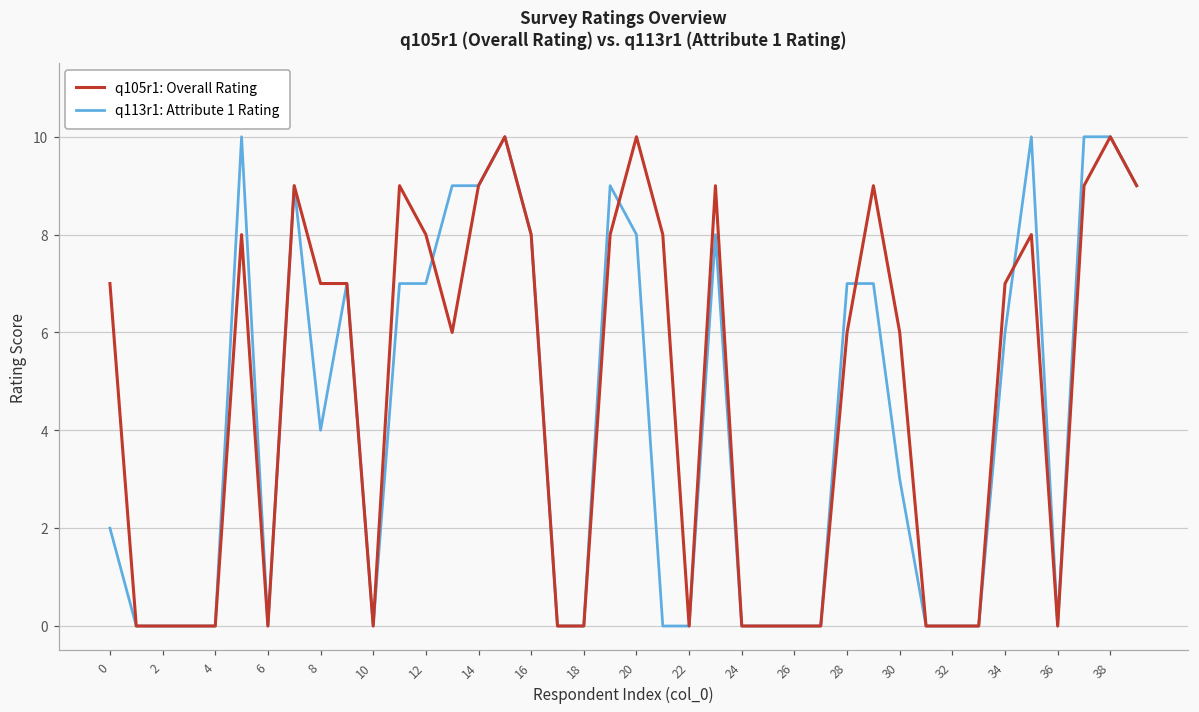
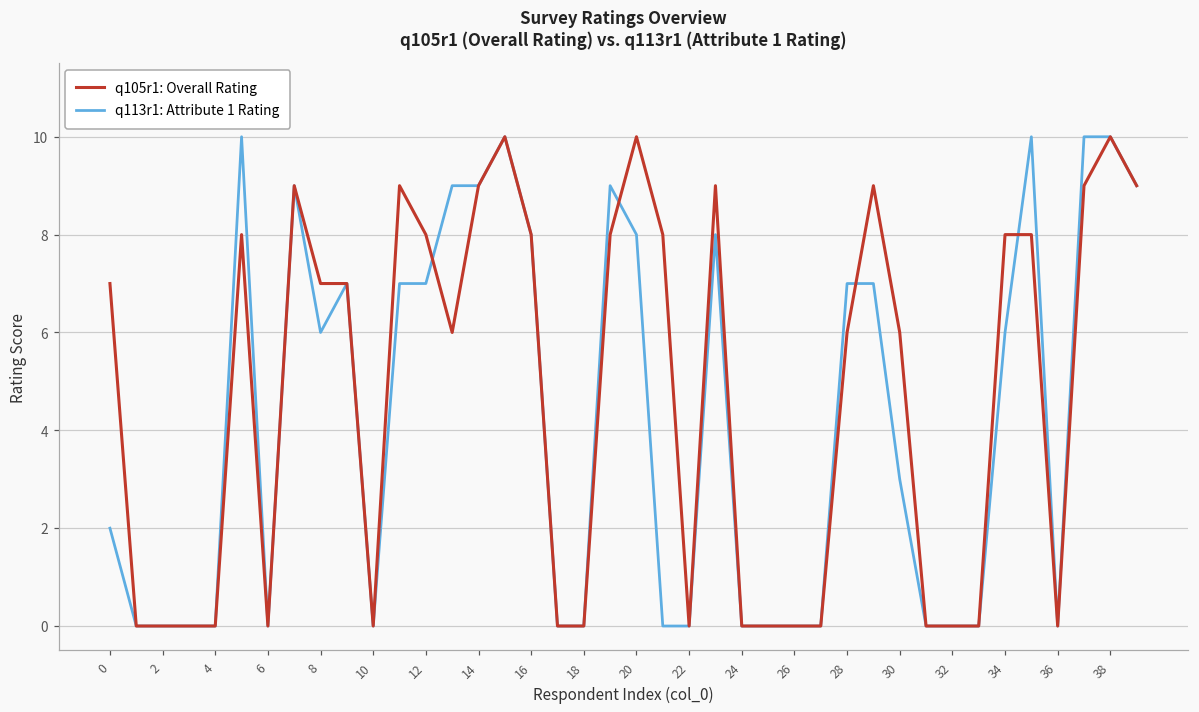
q113r1: Attribute 1 Rating, 8: 4 -> 6
q105r1: Overall Rating, 34: 7 -> 8
